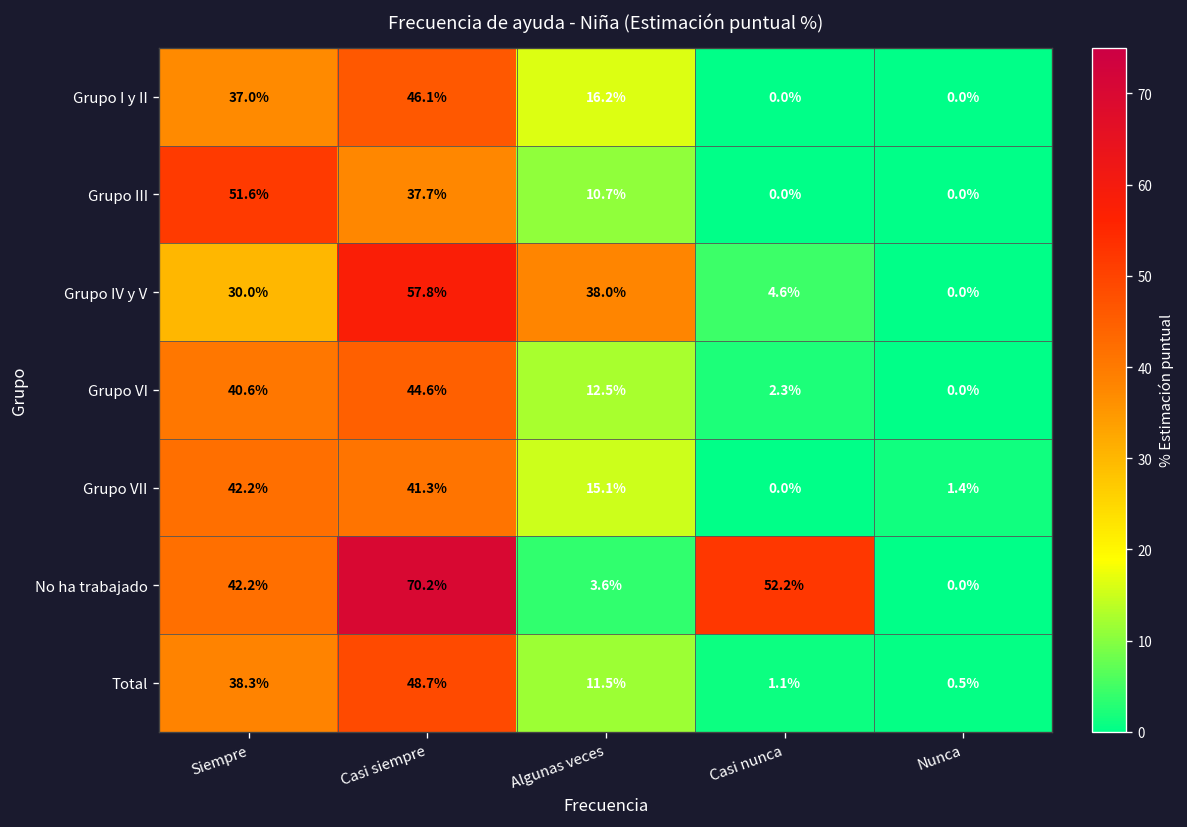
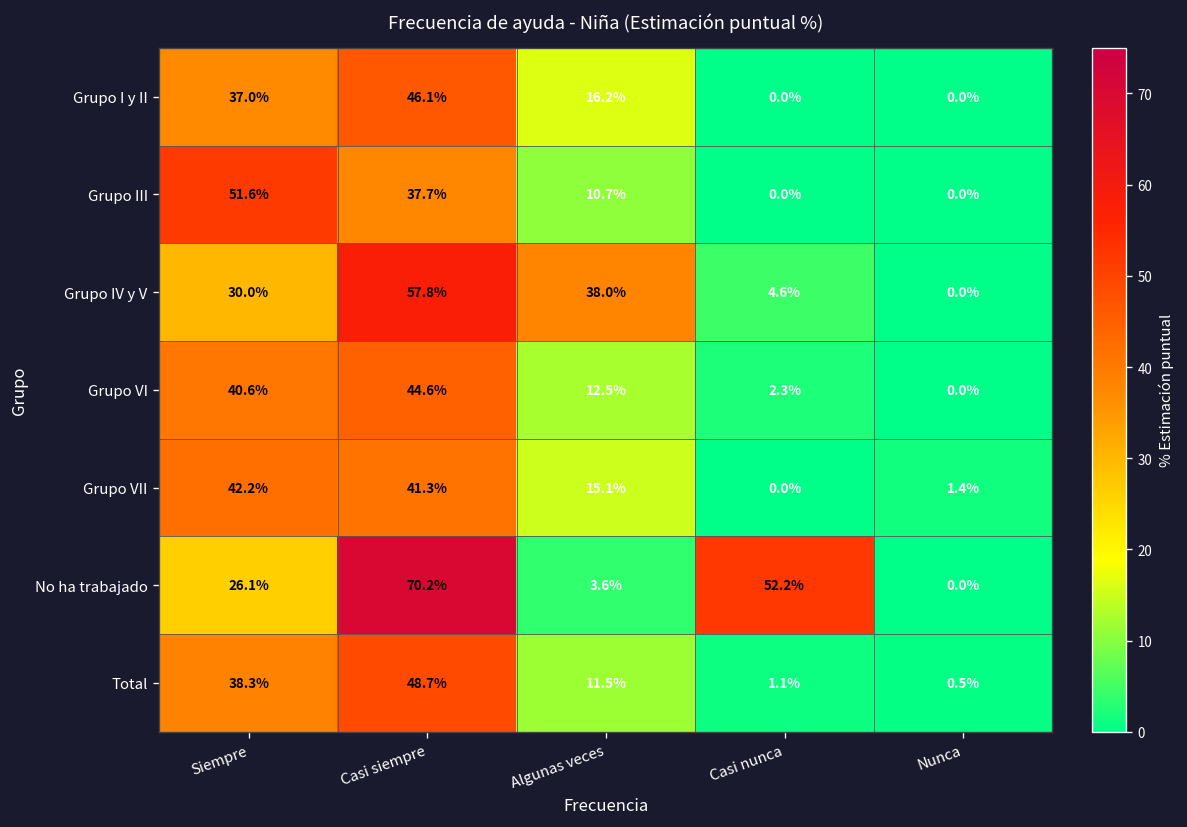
No ha trabajado, Siempre: 42.2% -> 26.1%
